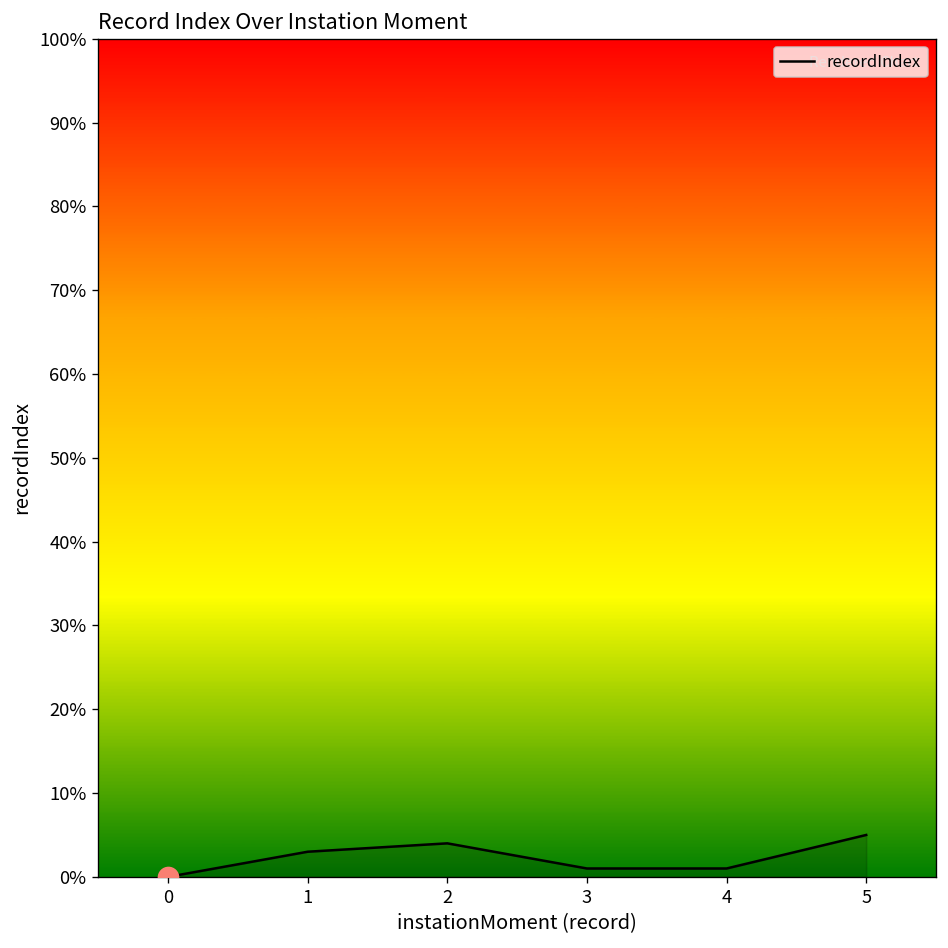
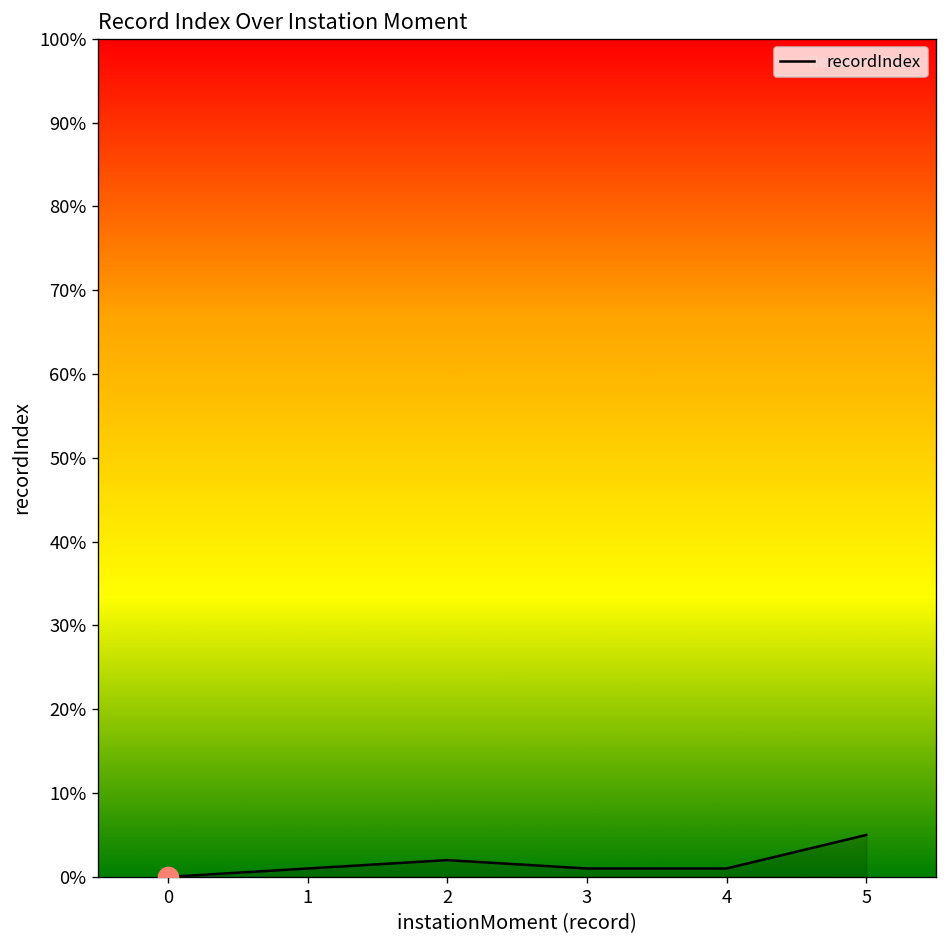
recordIndex, 1: 3% -> 1%
recordIndex, 2: 4% -> 2%
